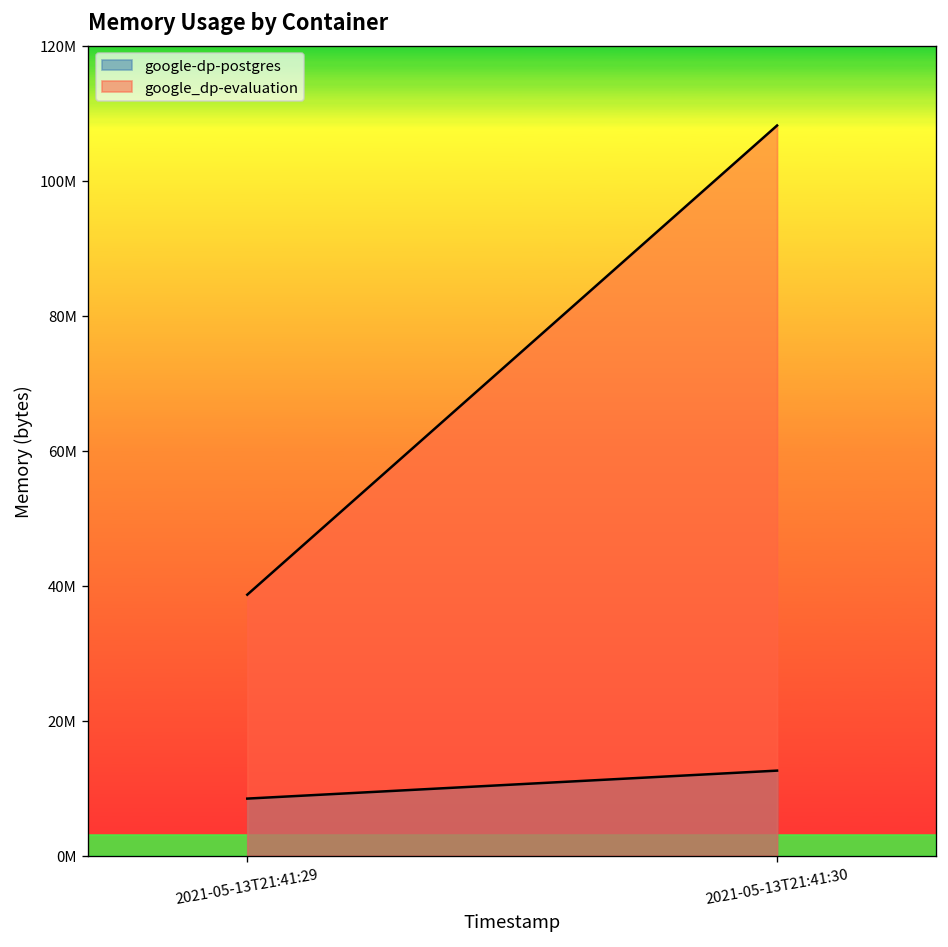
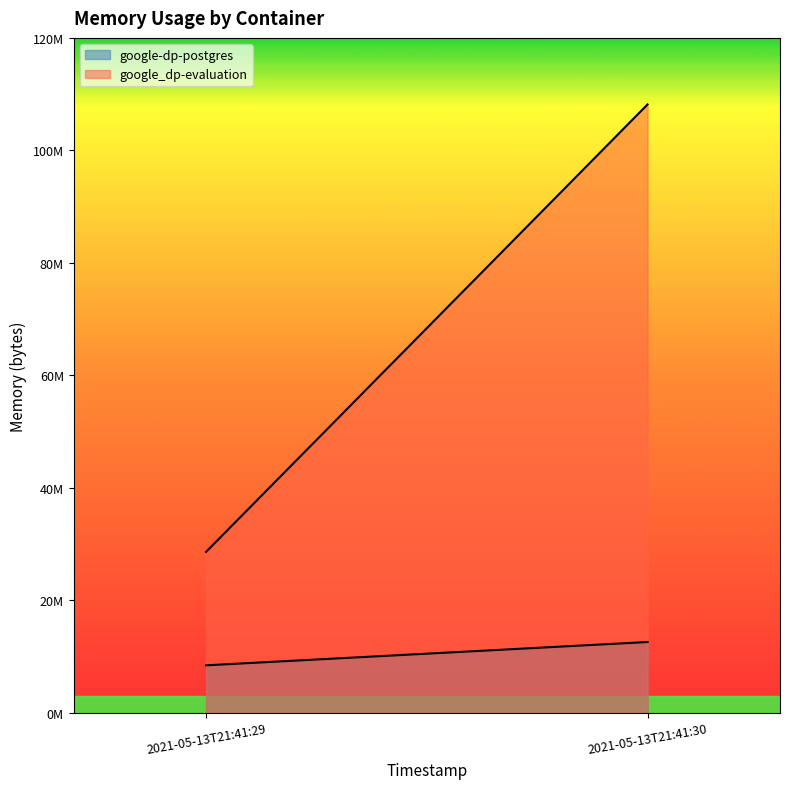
google_dp-evaluation, 2021-05-13T21:41:29: 39000000 -> 29000000
